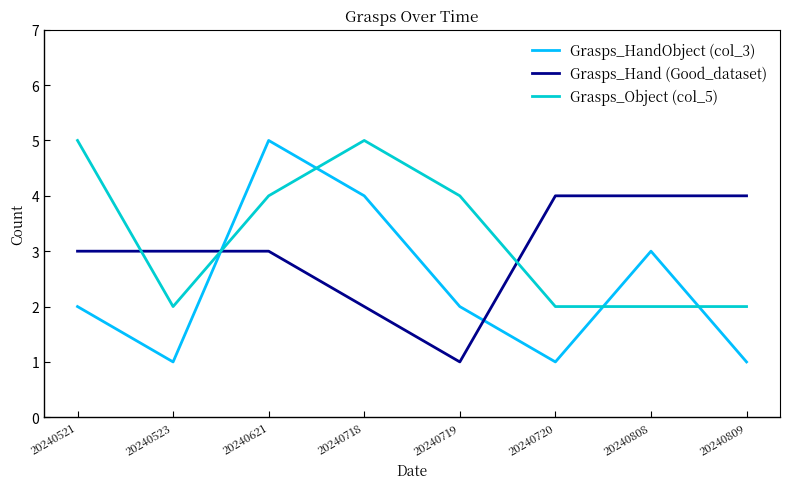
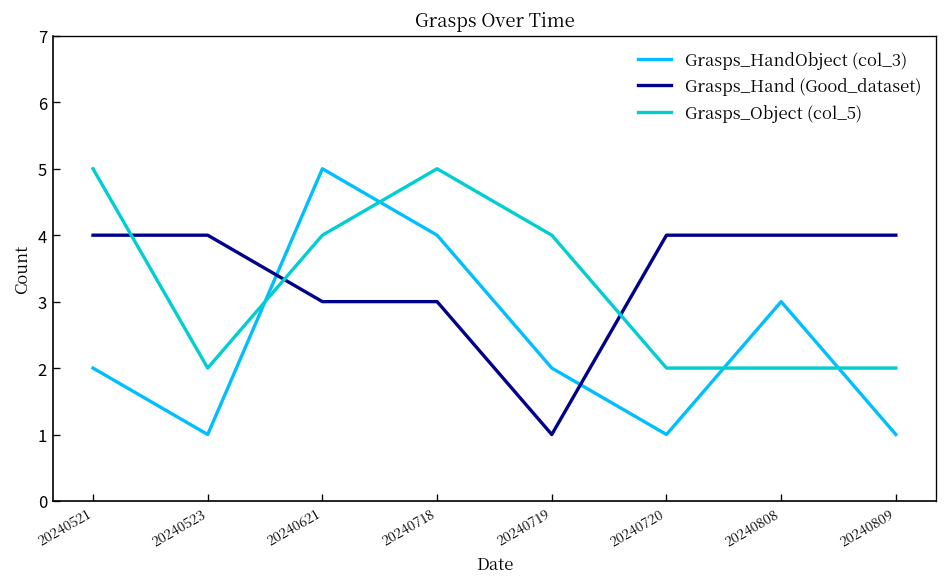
Grasps_Hand (Good_dataset), 20240521: 3 -> 4
Grasps_Hand (Good_dataset), 20240523: 3 -> 4
Grasps_Hand (Good_dataset), 20240718: 2 -> 3
